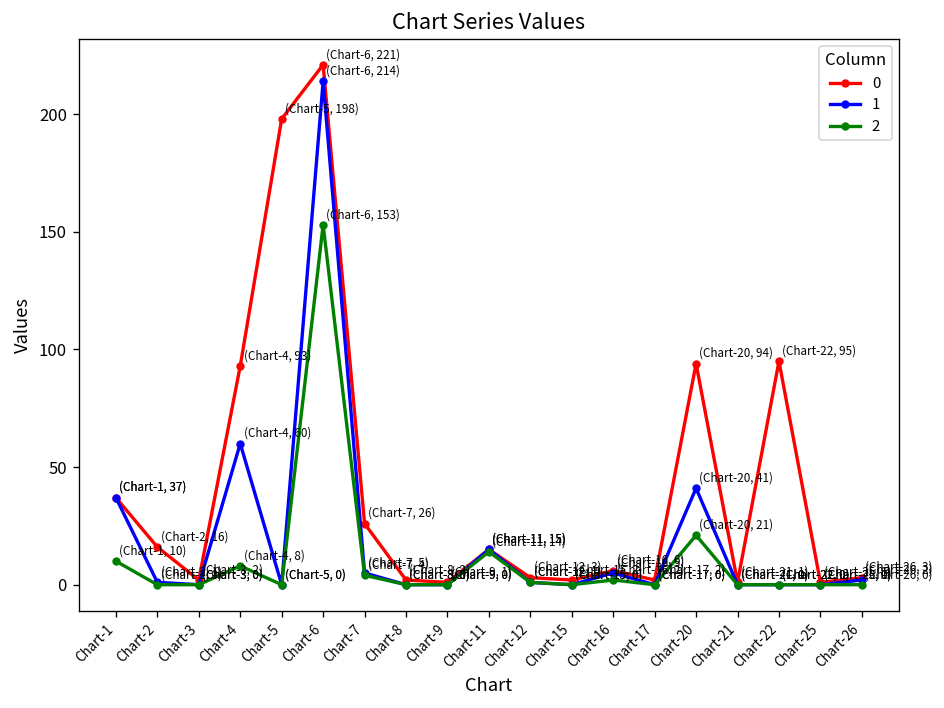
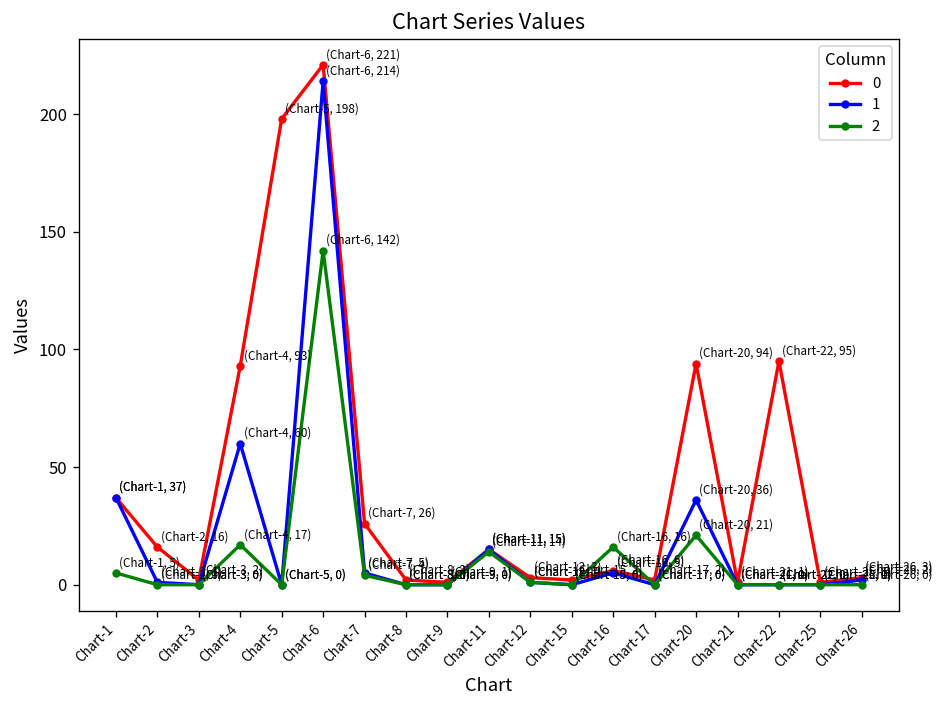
2, Chart-1: 10 -> 5
2, Chart-4: 8 -> 17
2, Chart-6: 153 -> 142
2, Chart-16: 2 -> 16
1, Chart-20: 41 -> 36
